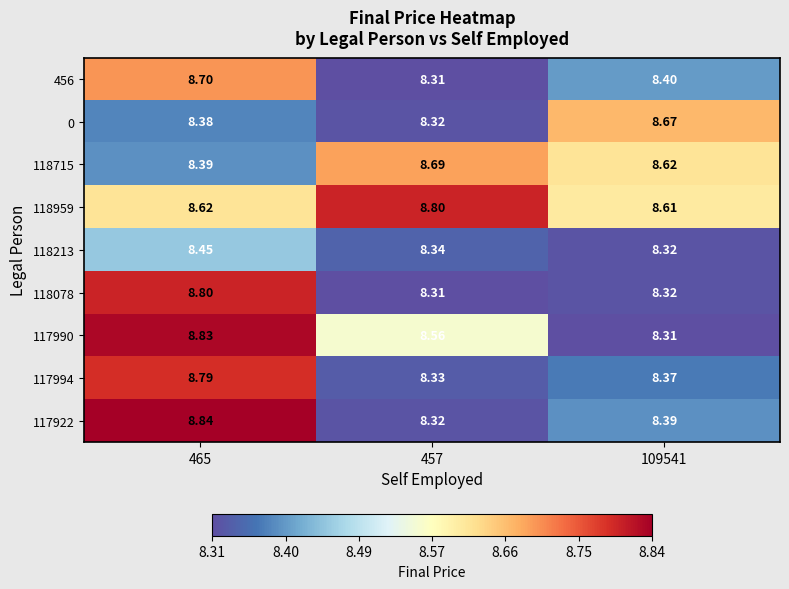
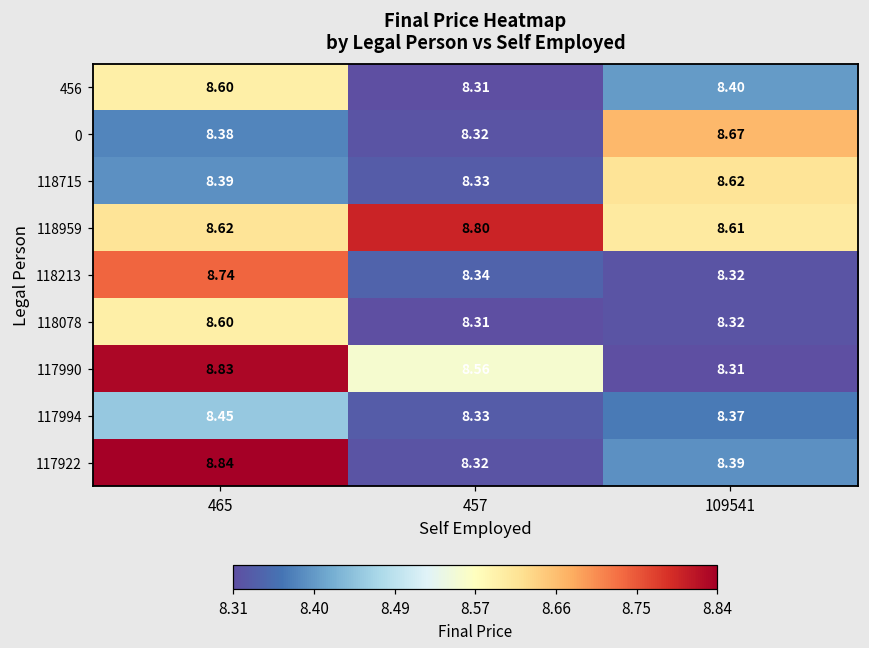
456, 465: 8.70 -> 8.60
118715, 457: 8.69 -> 8.33
118213, 465: 8.45 -> 8.74
118078, 465: 8.80 -> 8.60
117994, 465: 8.79 -> 8.45
